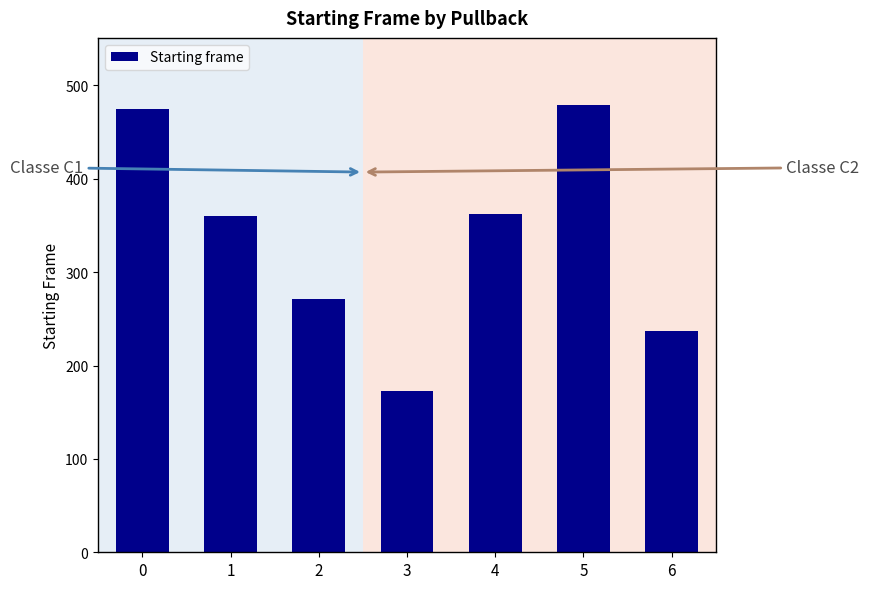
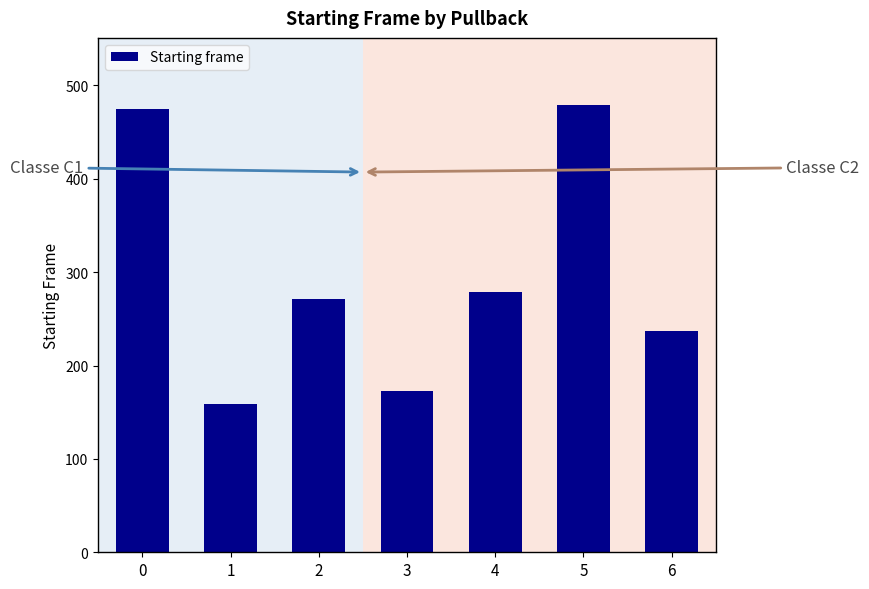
1: 360 -> 160
4: 360 -> 280
